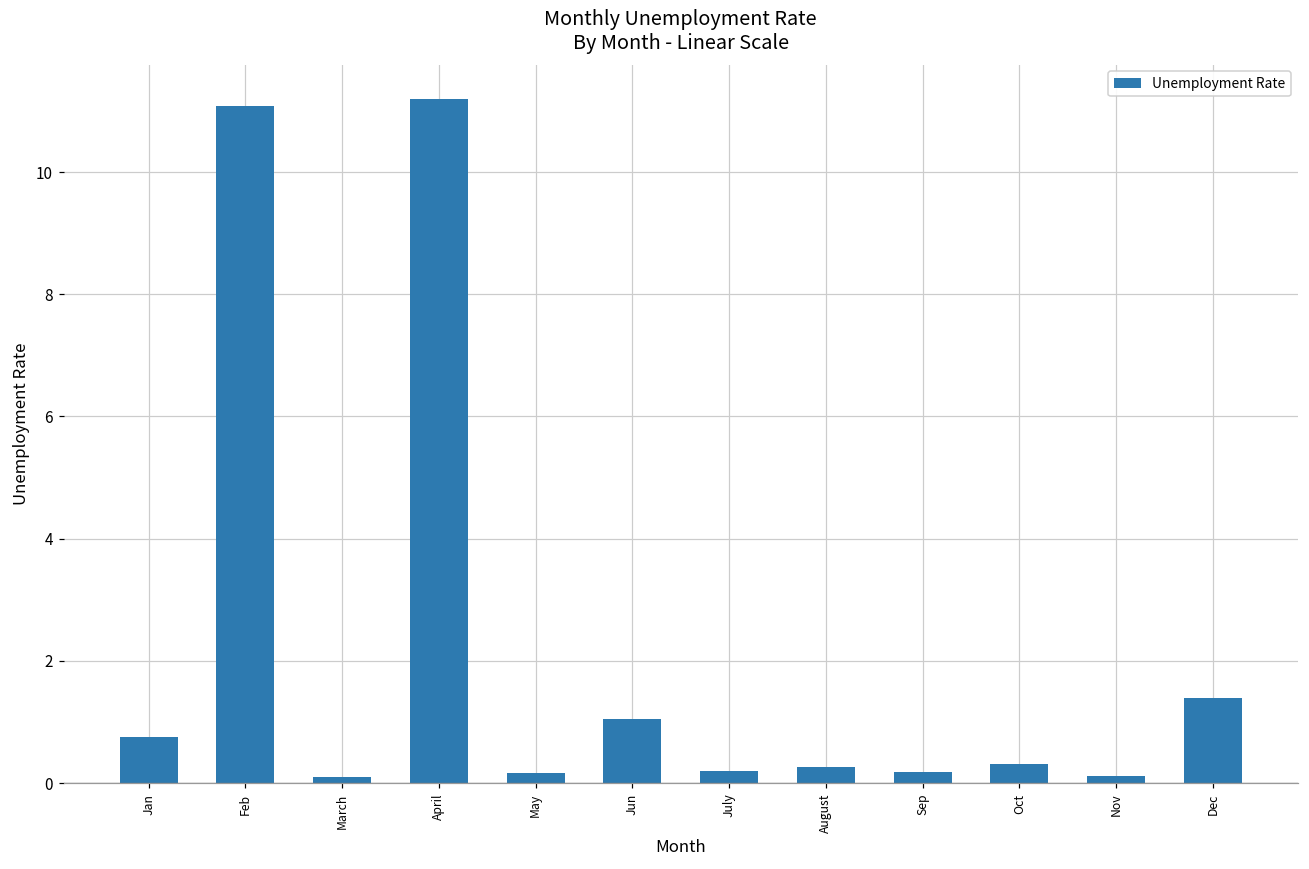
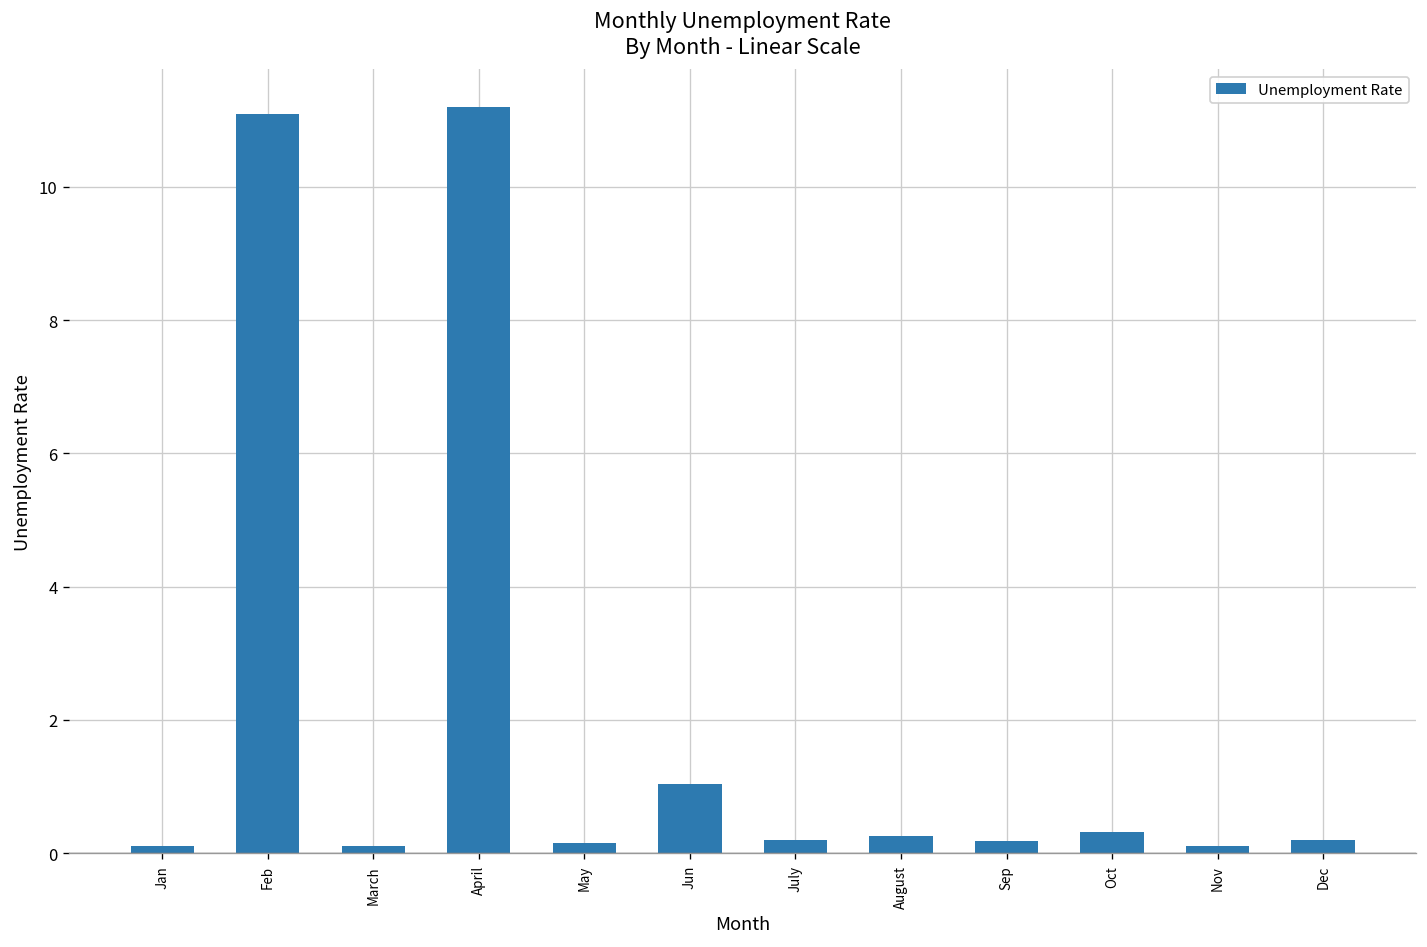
Jan: 0.7 -> 0.1
Dec: 1.4 -> 0.2
